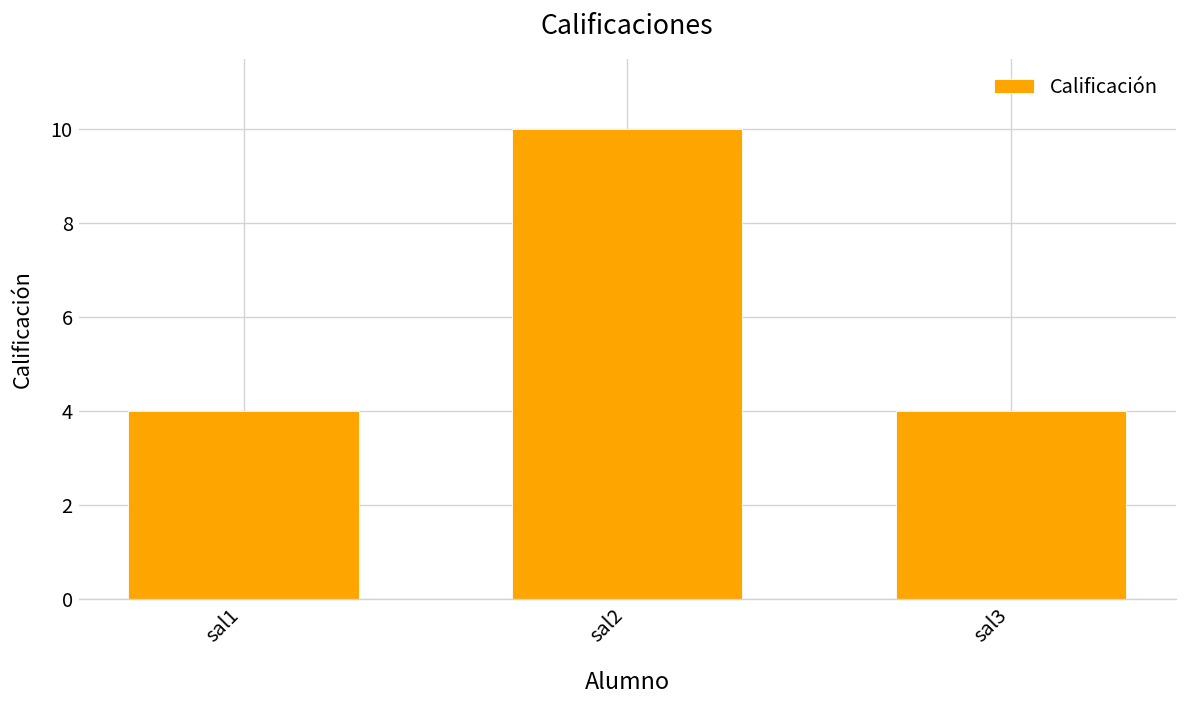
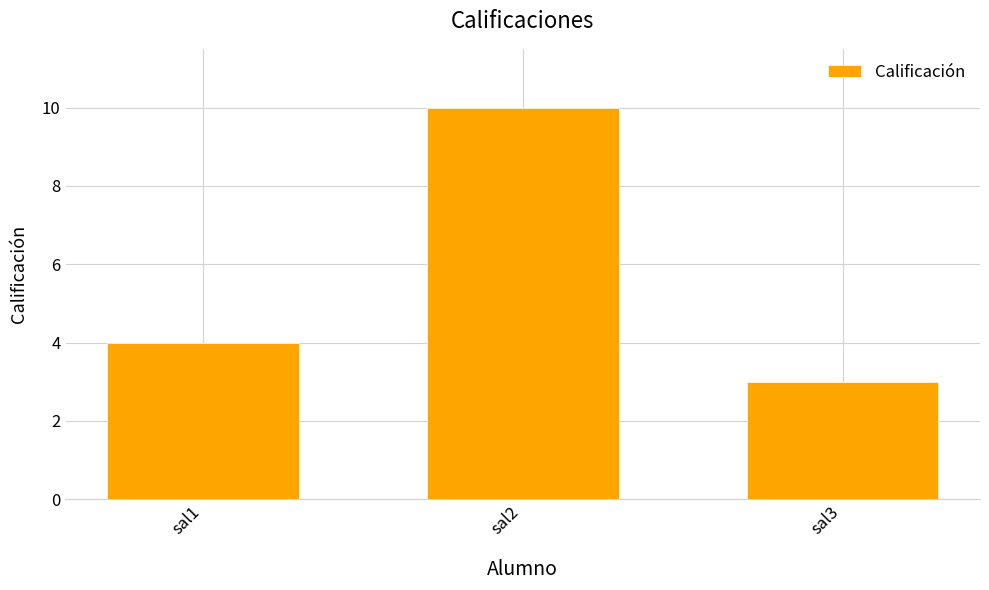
sal3: 4 -> 3
